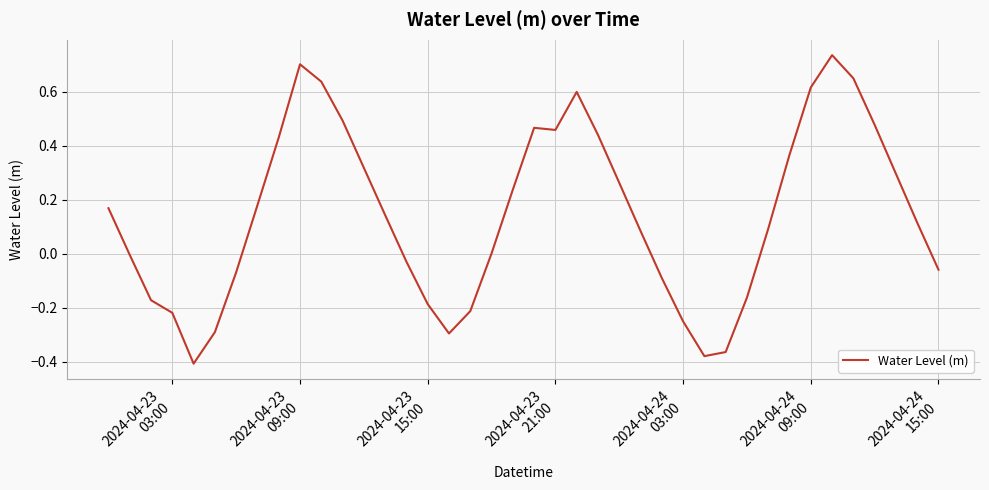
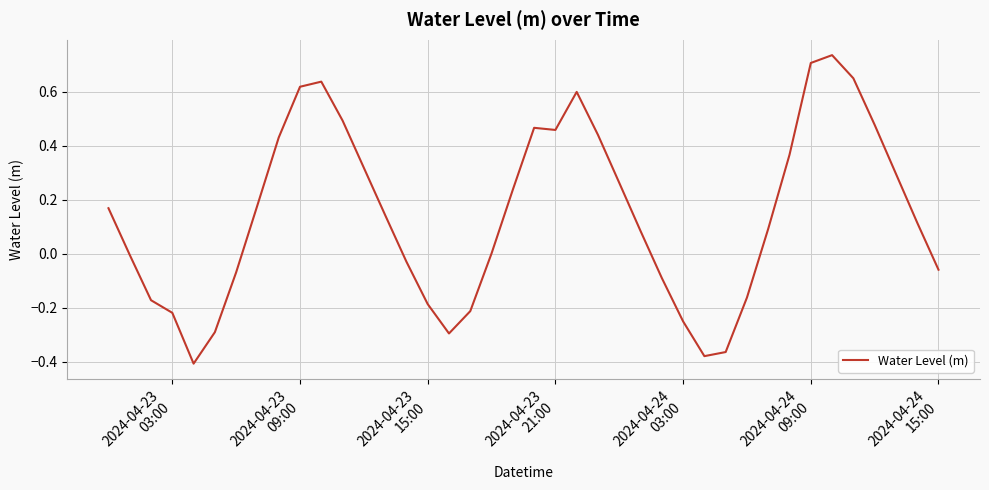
2024-04-23 09:00: 0.70 -> 0.62
2024-04-24 09:00: 0.62 -> 0.71
